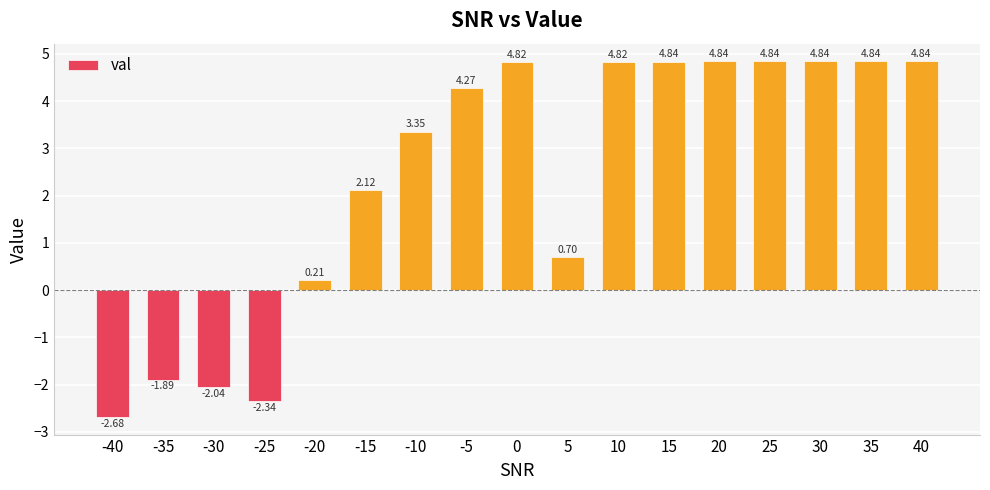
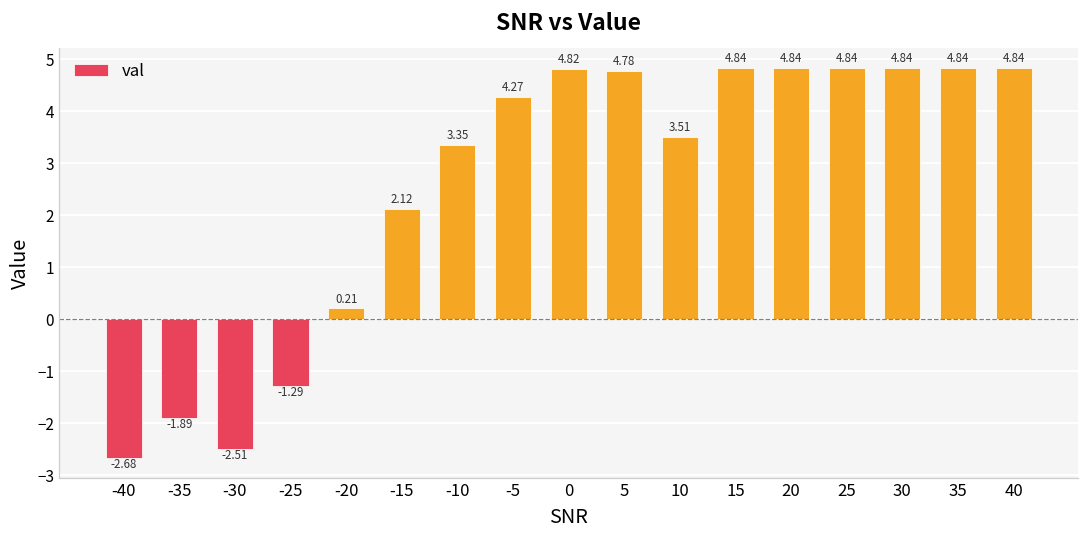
-30: -2.04 -> -2.51
-25: -2.34 -> -1.29
5: 0.70 -> 4.78
10: 4.82 -> 3.51
